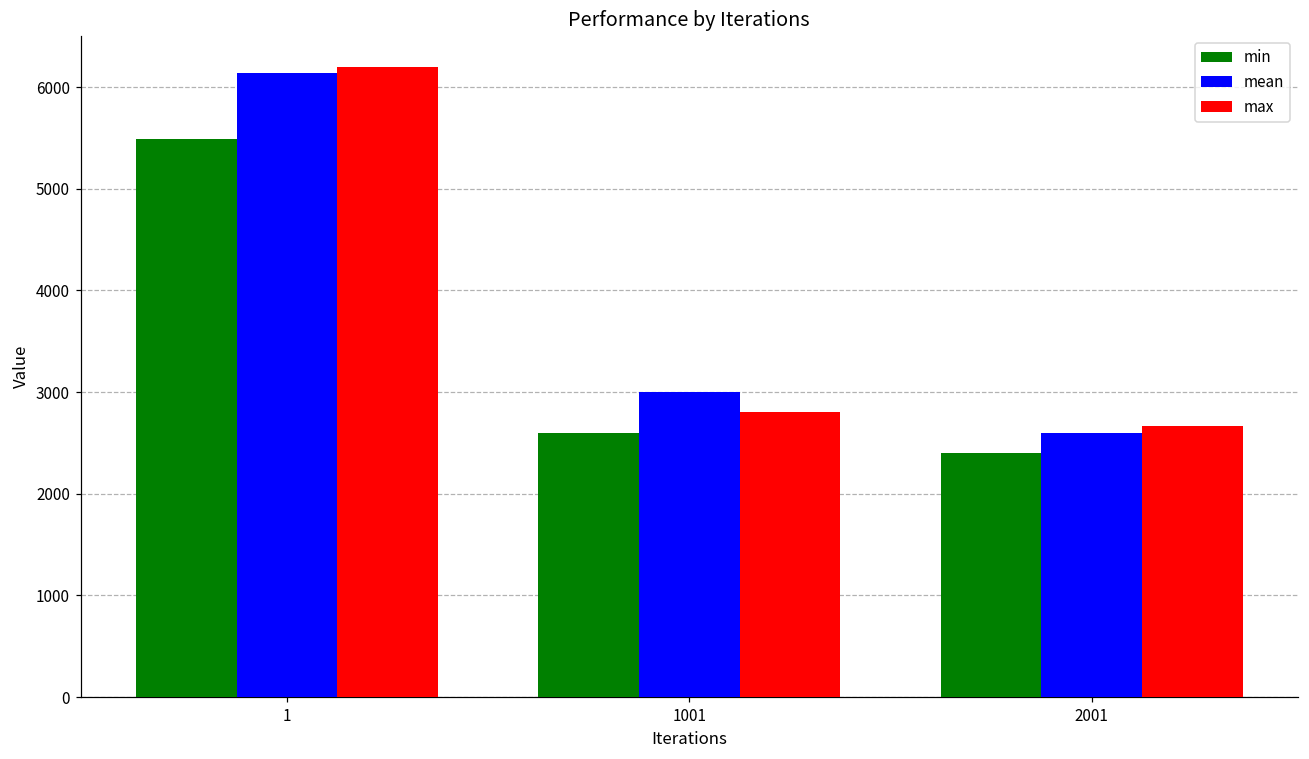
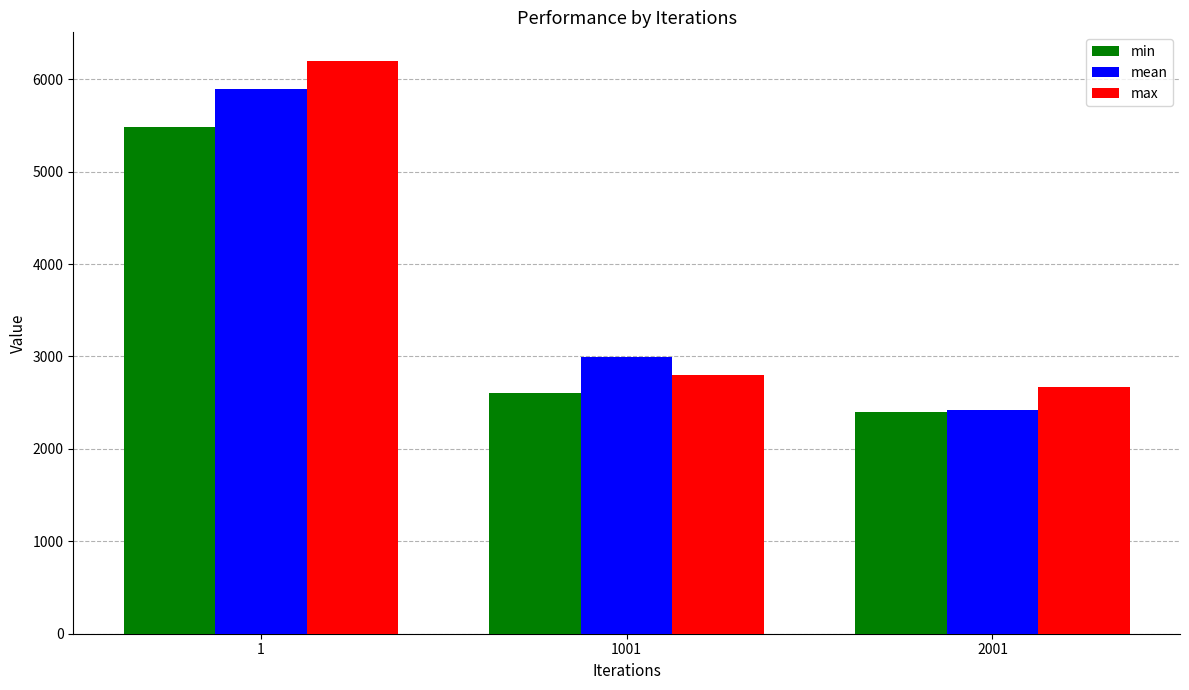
mean, 1: 6100 -> 5900
mean, 2001: 2600 -> 2400
